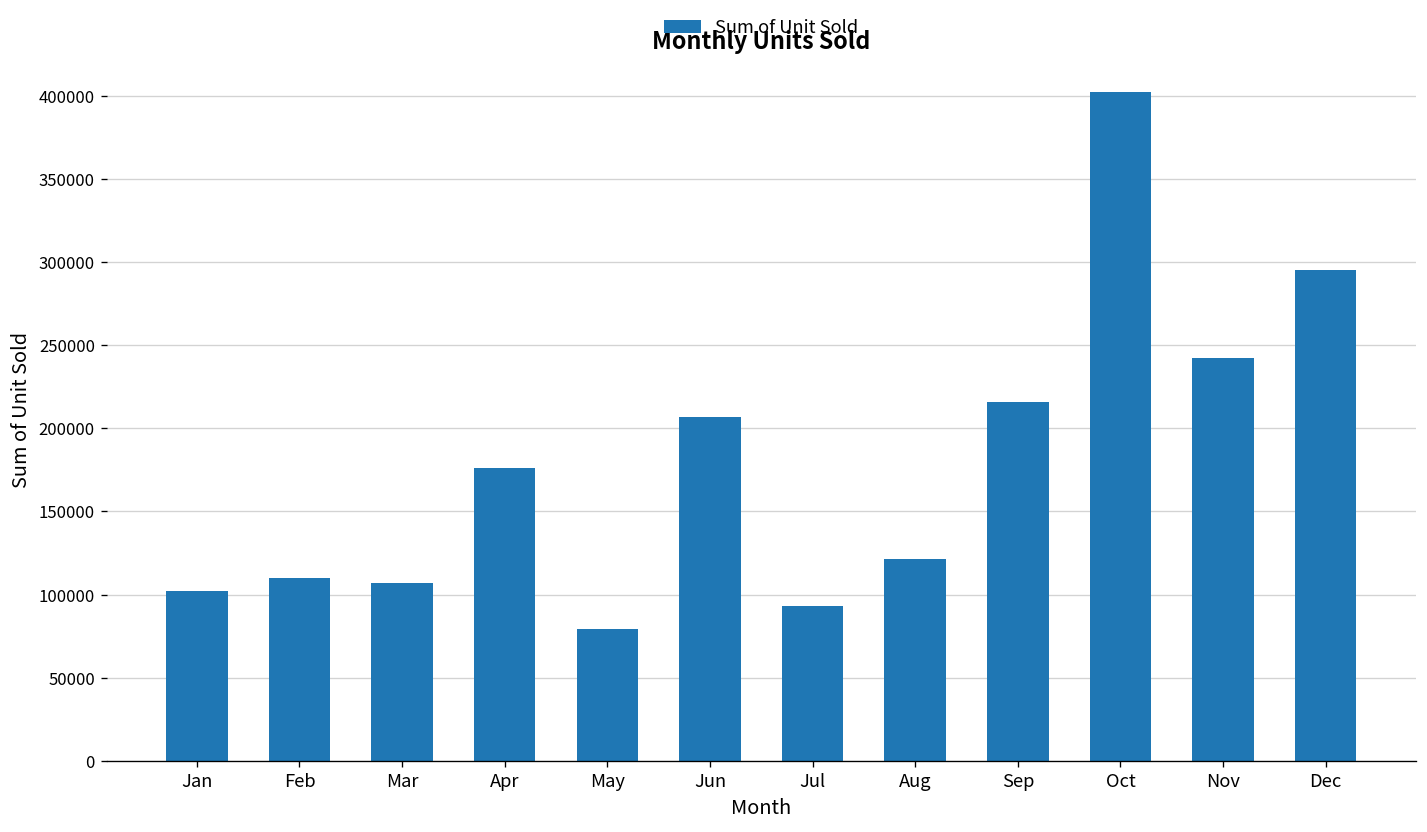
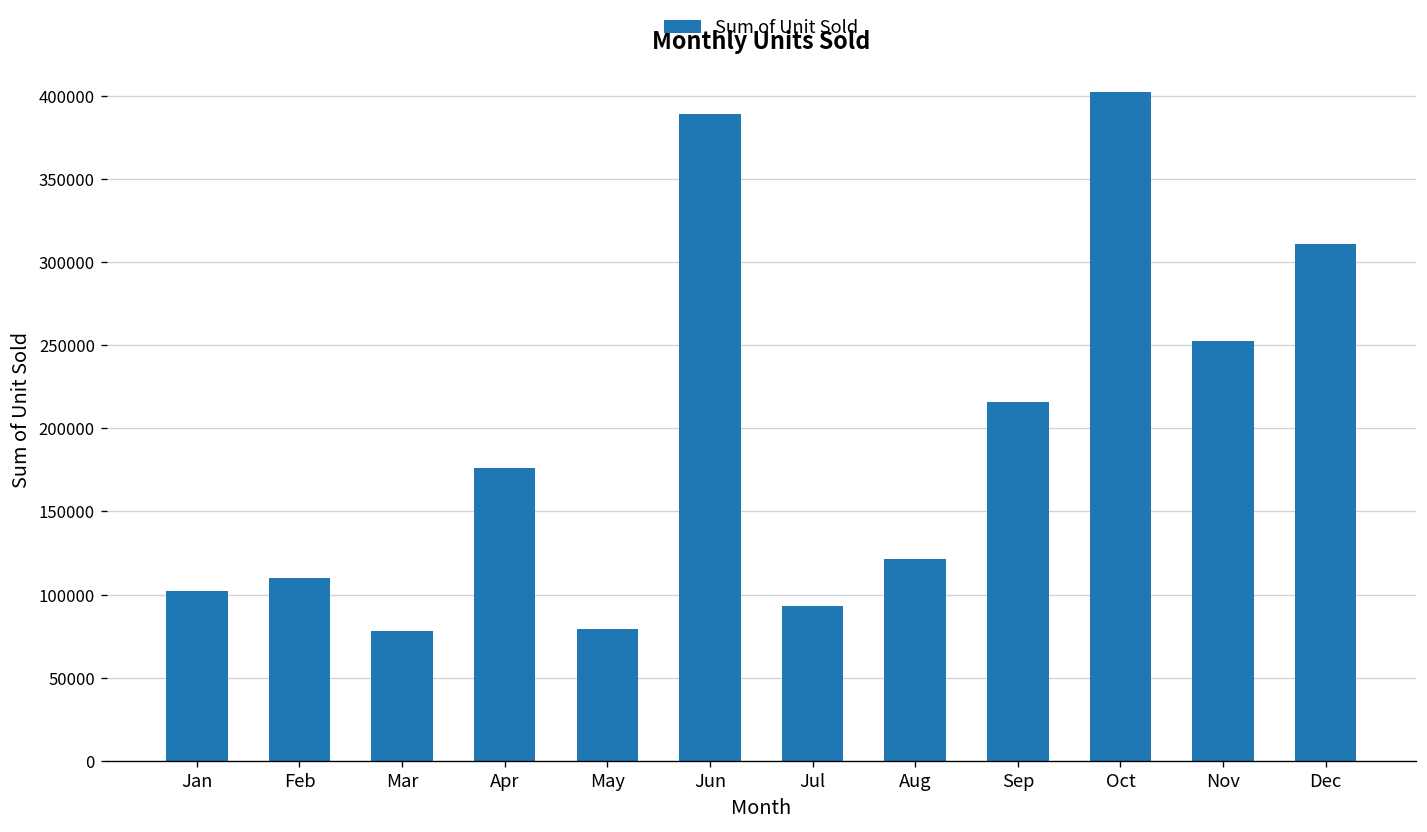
Mar: 107000 -> 78000
Jun: 207000 -> 389000
Nov: 242000 -> 253000
Dec: 295000 -> 311000
